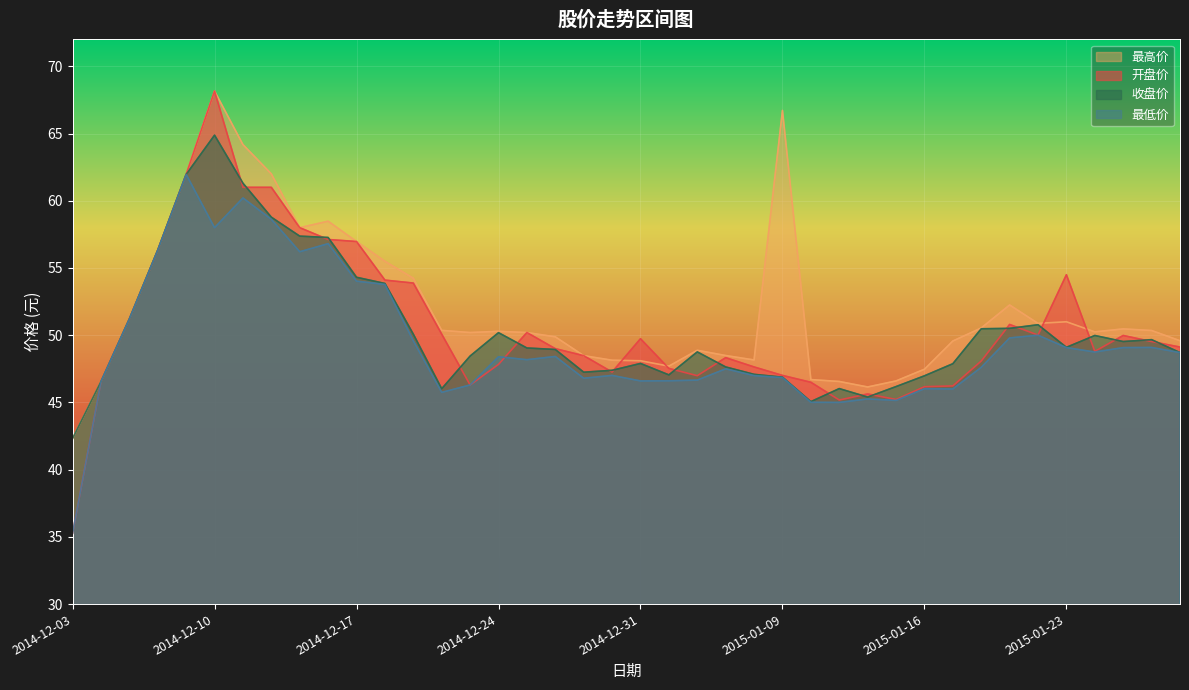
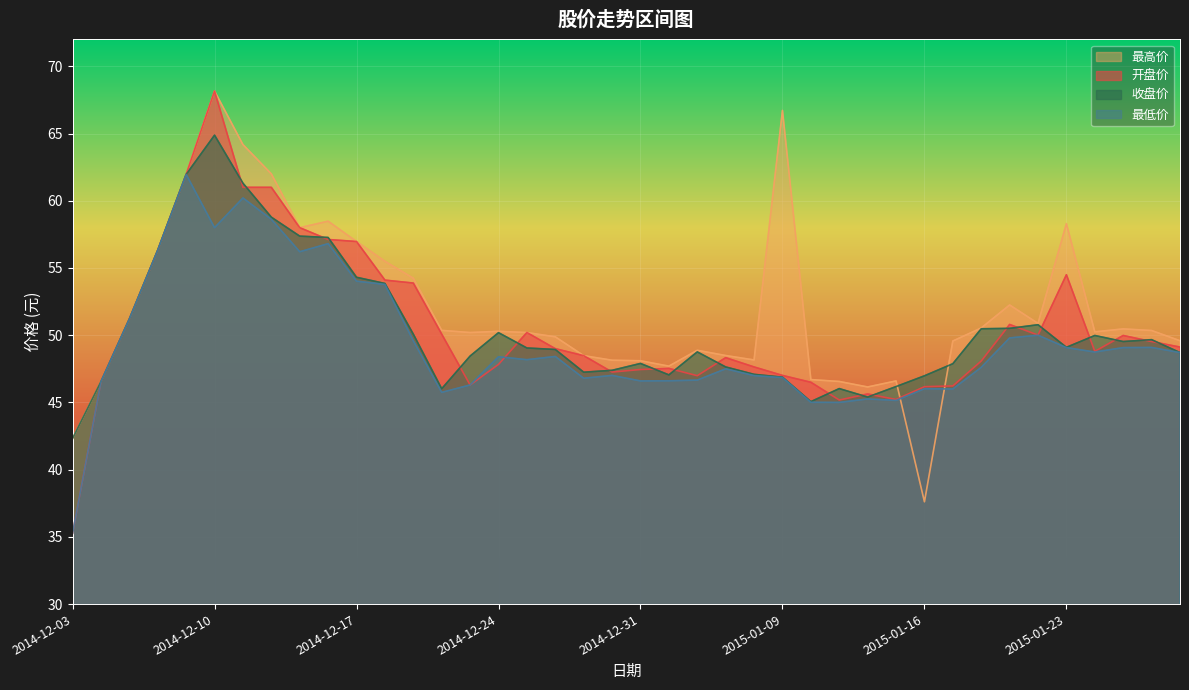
开盘价, 2014-12-31: 49.7 -> 47.5
最高价, 2015-01-16: 47.5 -> 37.6
最高价, 2015-01-23: 51.0 -> 58.3
